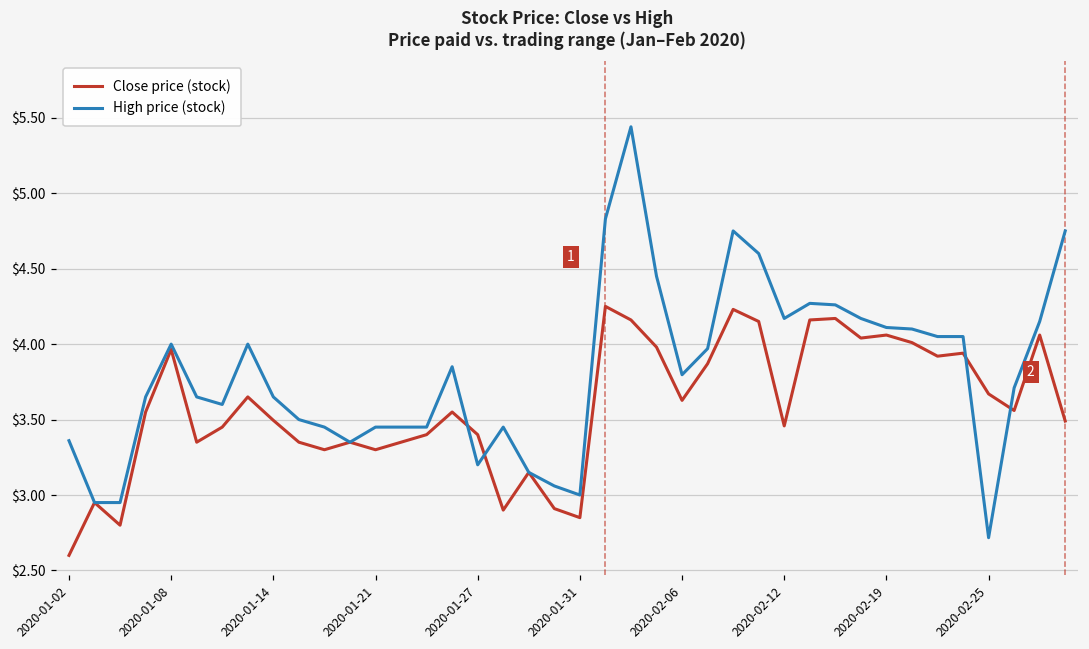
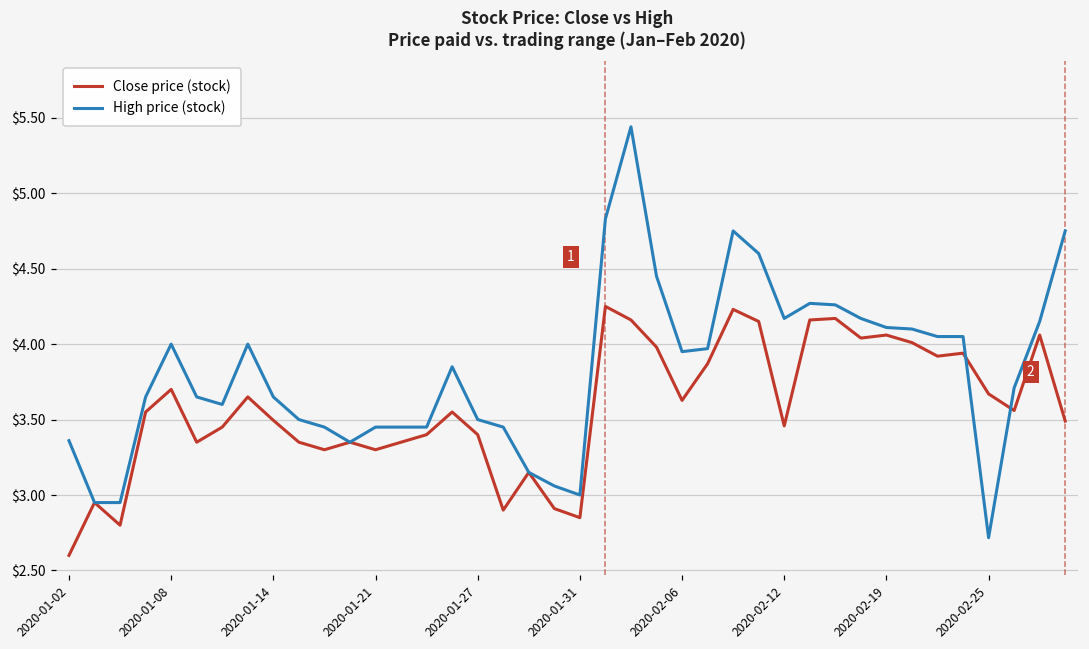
Close price (stock), 2020-01-08: $3.96 -> $3.70
High price (stock), 2020-01-27: $3.2 -> $3.5
High price (stock), 2020-02-06: $3.80 -> $3.95
